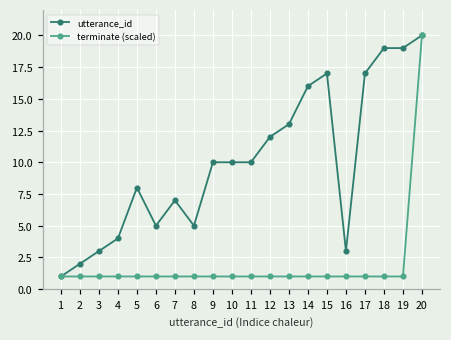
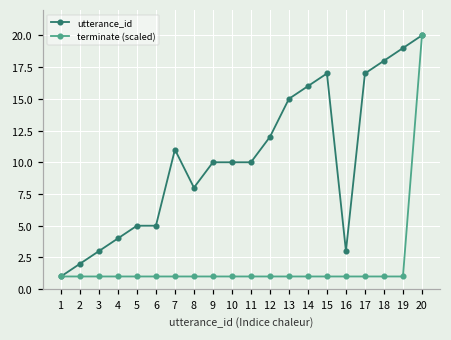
utterance_id, 5: 8 -> 5
utterance_id, 7: 7 -> 11
utterance_id, 8: 5 -> 8
utterance_id, 13: 13 -> 15
utterance_id, 18: 19 -> 18
